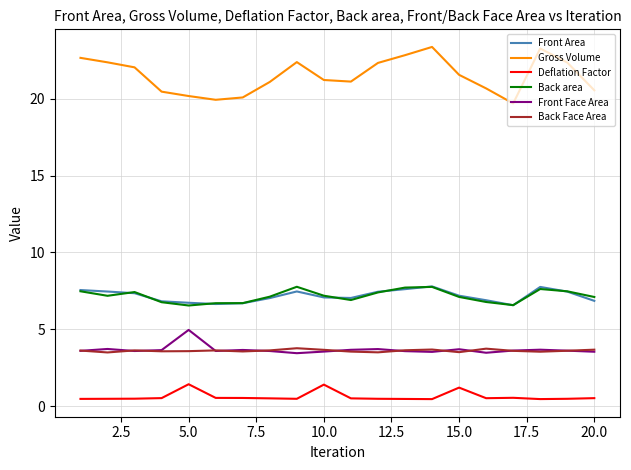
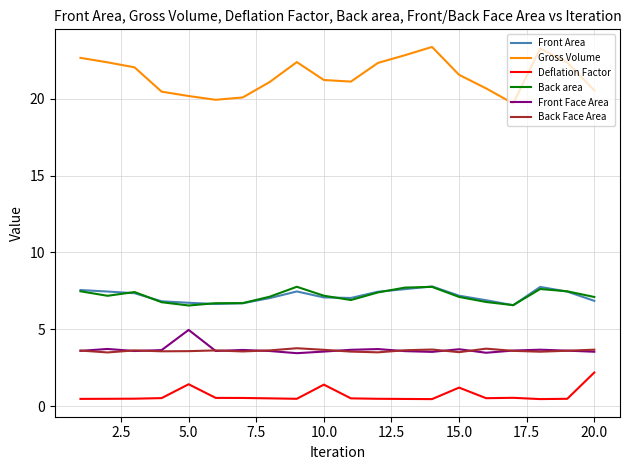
Deflation Factor, 20.0: 0.5 -> 2.2
